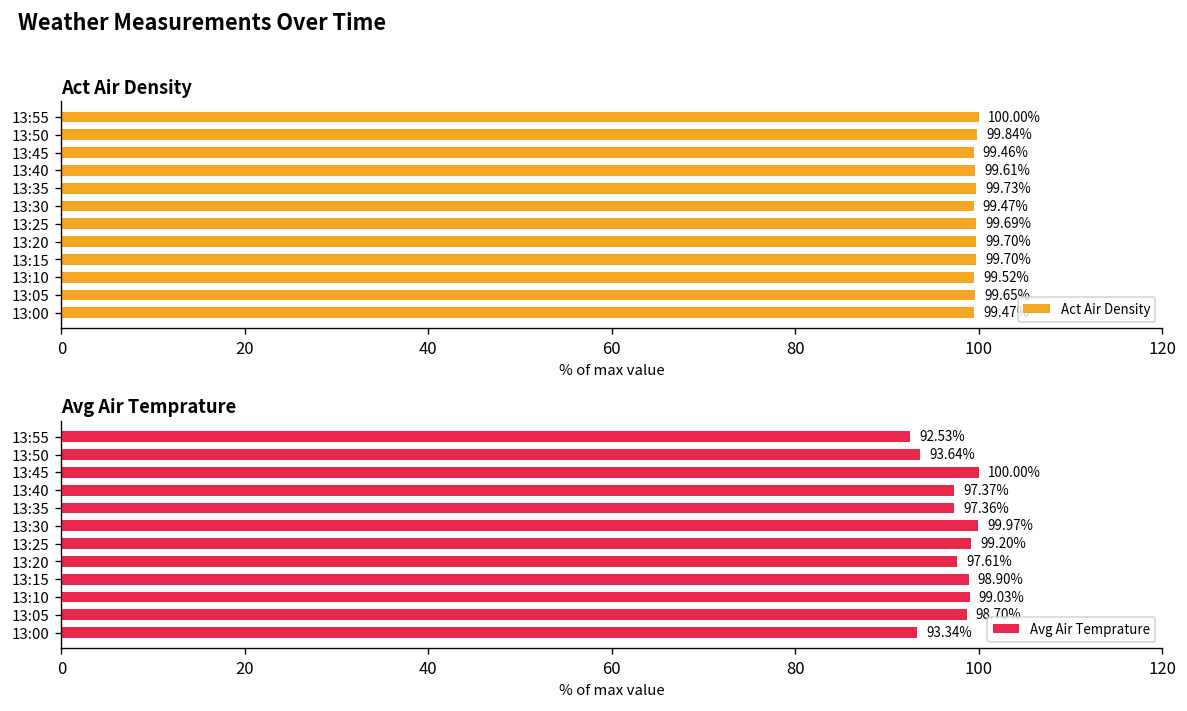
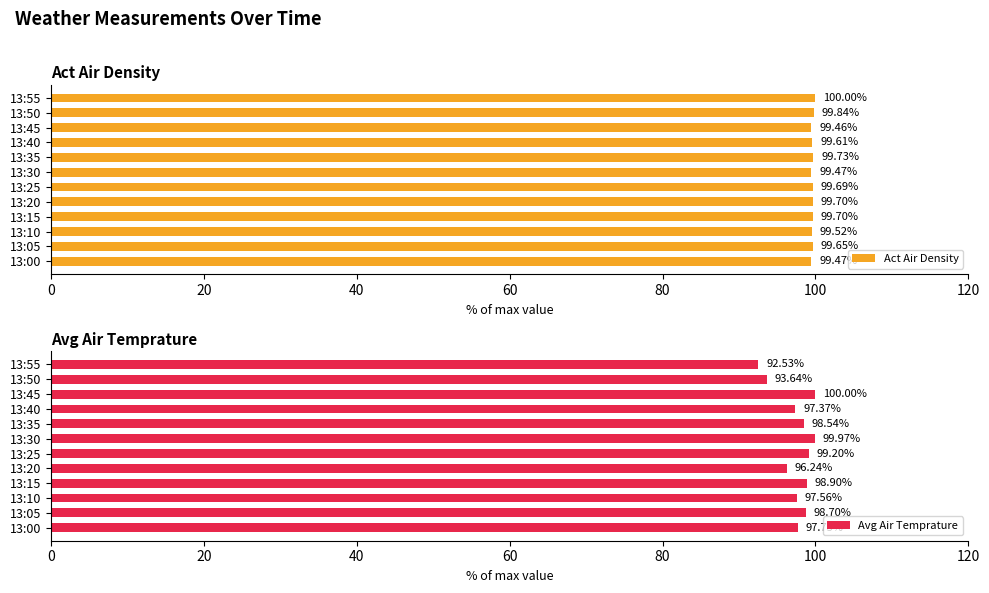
Avg Air Temprature, 13:35: 97.36% -> 98.54%
Avg Air Temprature, 13:20: 97.61% -> 96.24%
Avg Air Temprature, 13:10: 99.03% -> 97.56%
Avg Air Temprature, 13:00: 93 -> 98
